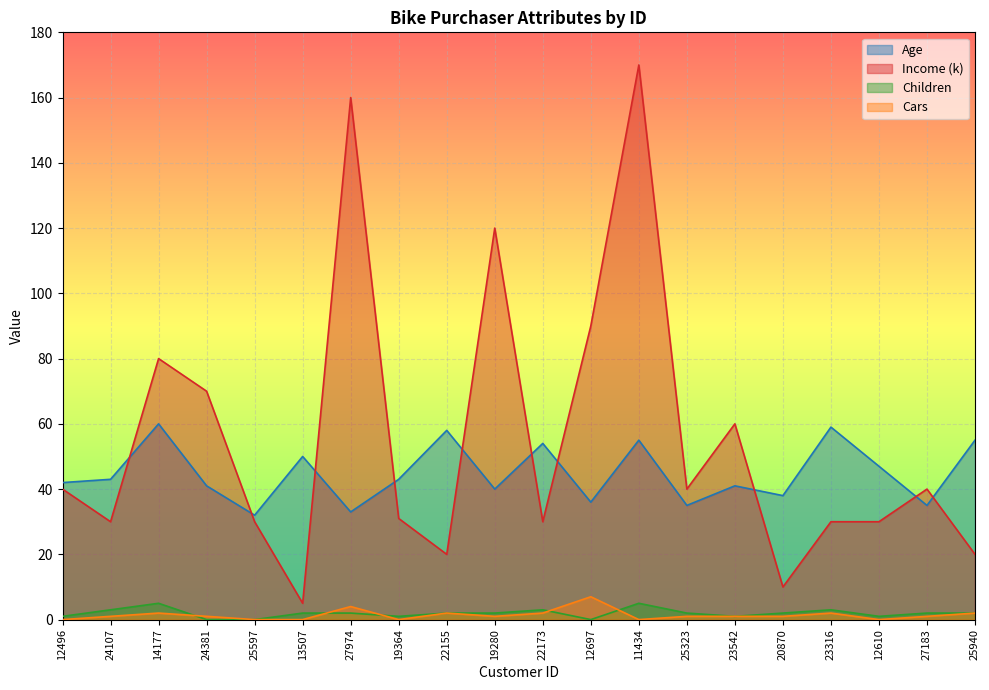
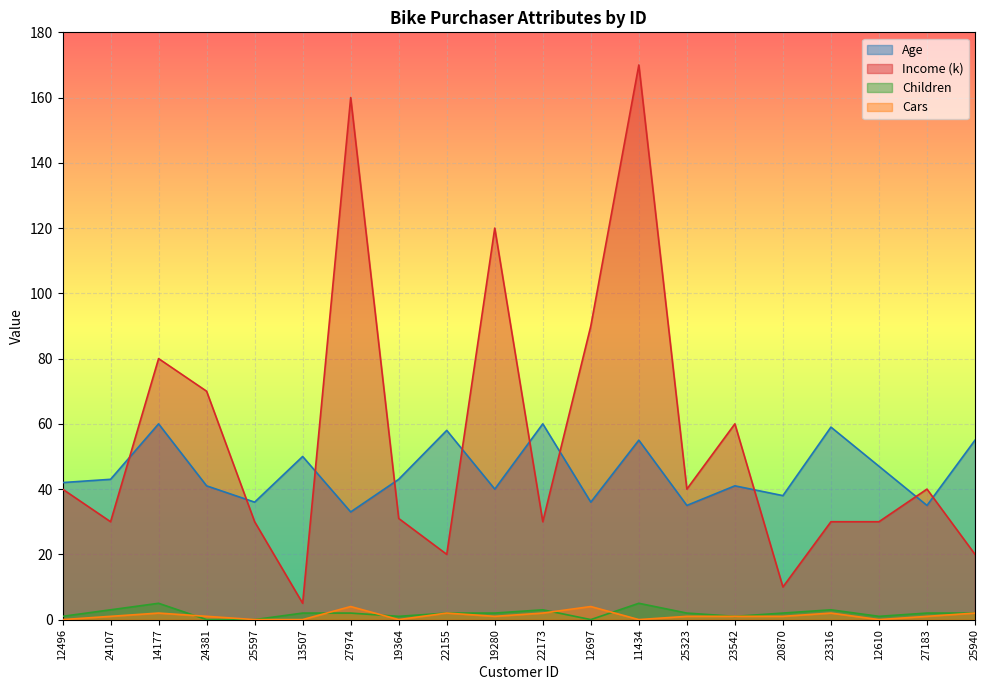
Age, 25597: 32 -> 36
Age, 22173: 54 -> 60
Cars, 12697: 7 -> 4
